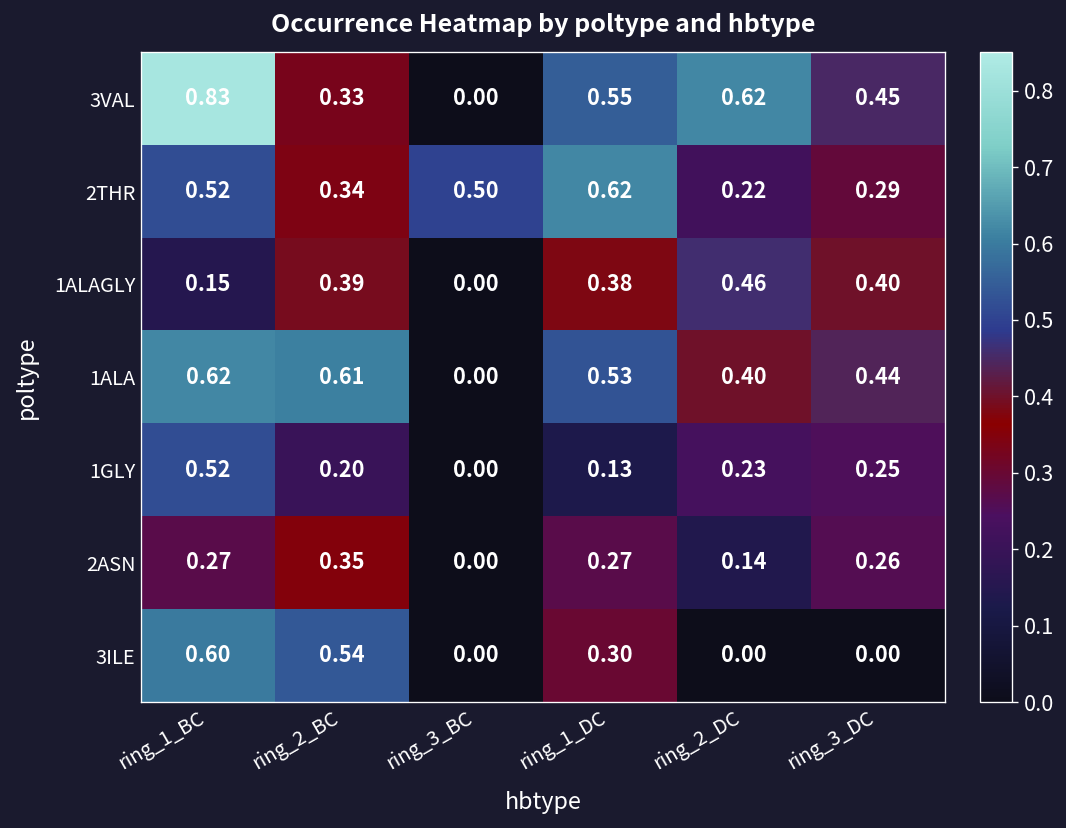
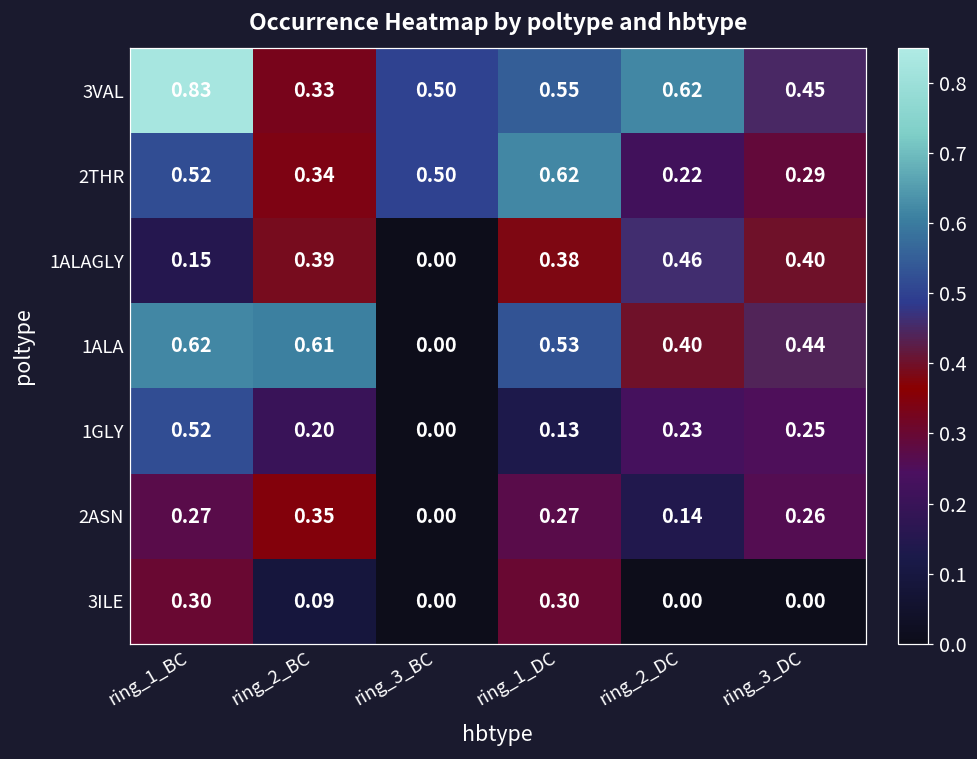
3VAL, ring_3_BC: 0.00 -> 0.50
3ILE, ring_1_BC: 0.60 -> 0.30
3ILE, ring_2_BC: 0.54 -> 0.09
